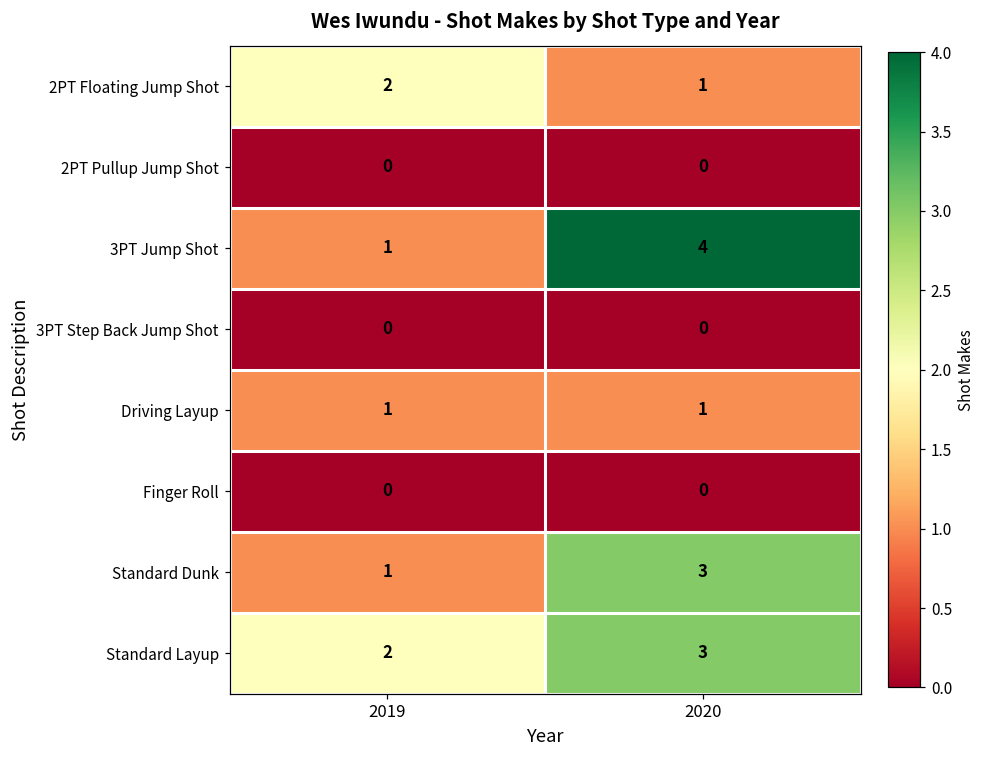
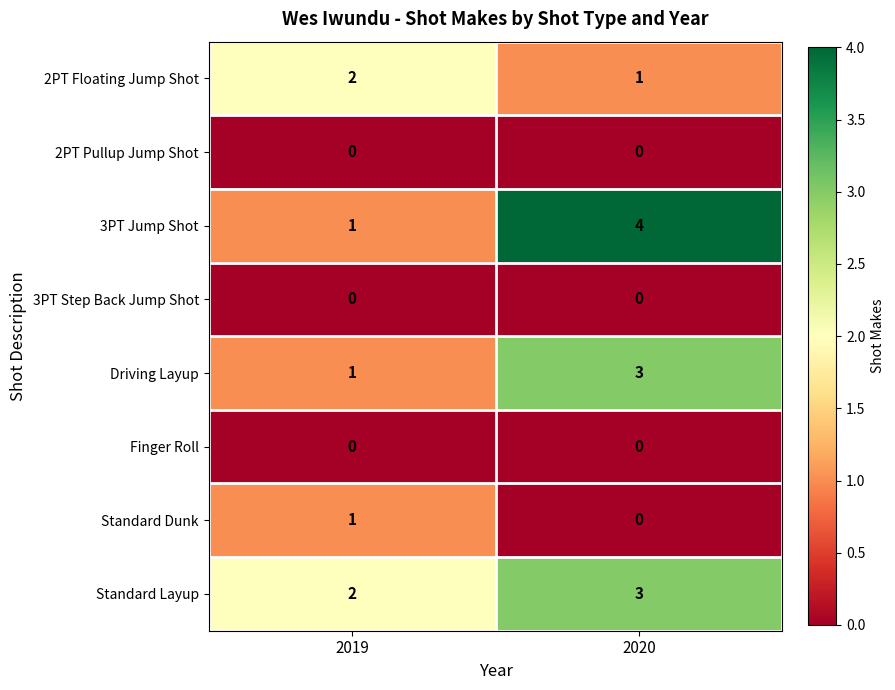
Driving Layup, 2020: 1 -> 3
Standard Dunk, 2020: 3 -> 0
